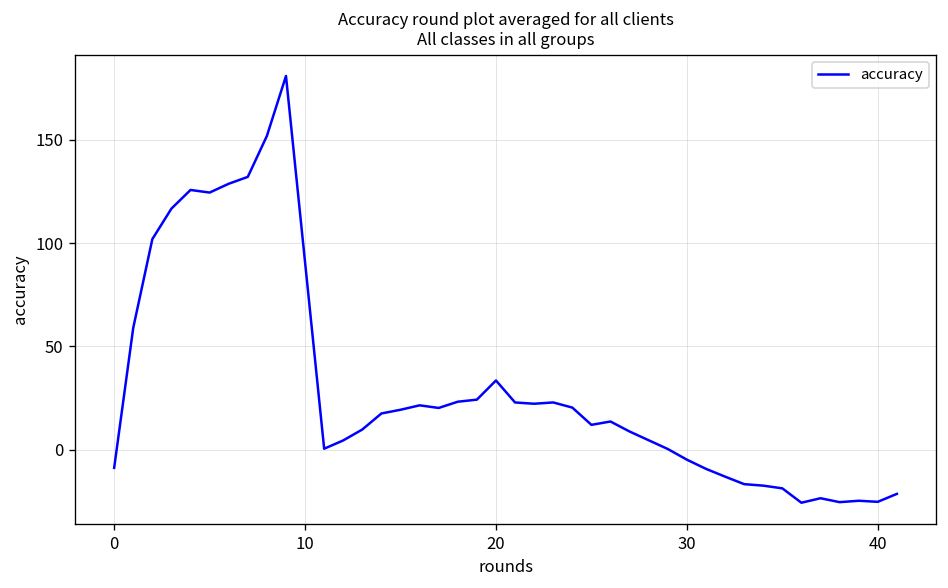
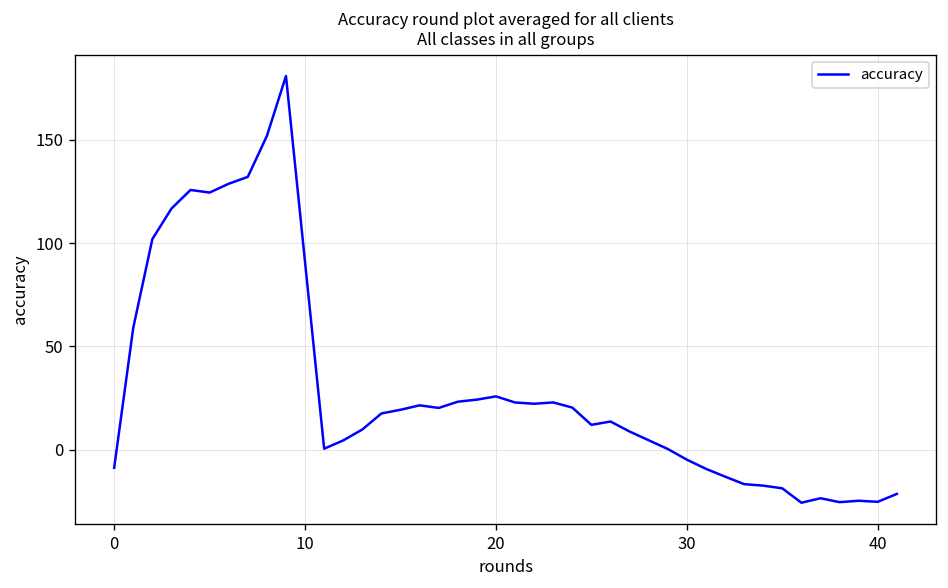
20: 33 -> 26
